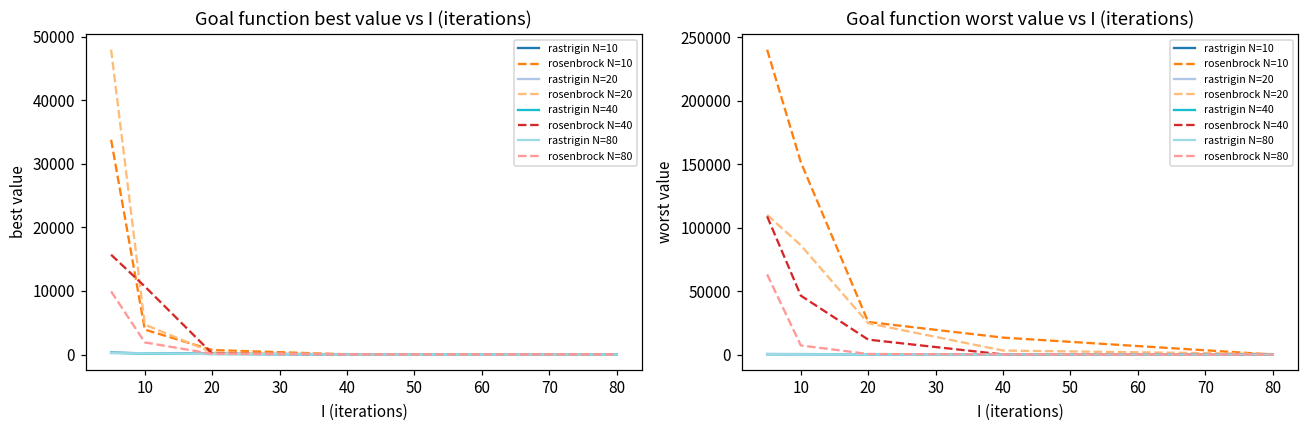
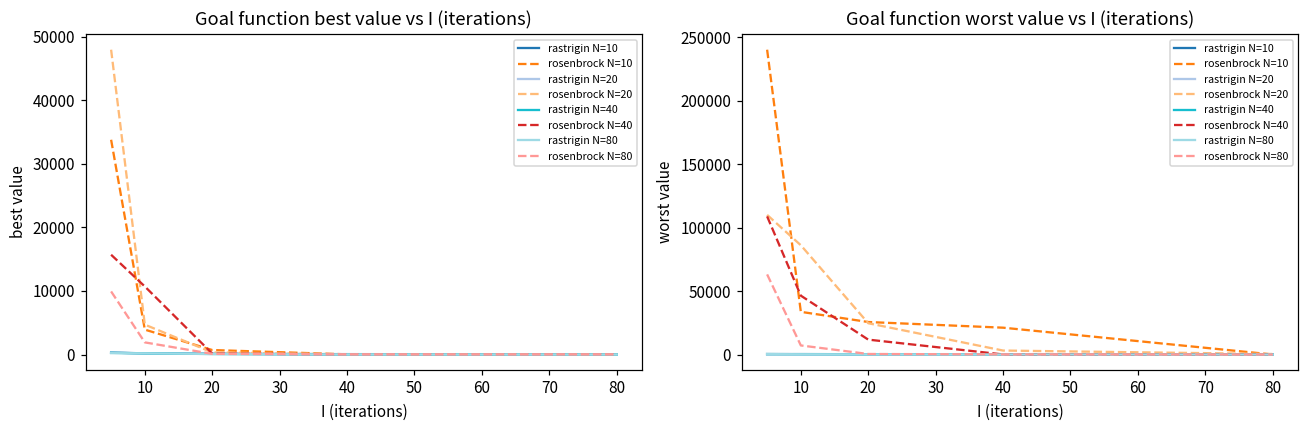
Goal function worst value vs I (iterations), rosenbrock N=10, 10: 152000 -> 34000
Goal function worst value vs I (iterations), rosenbrock N=10, 40: 13000 -> 21000
